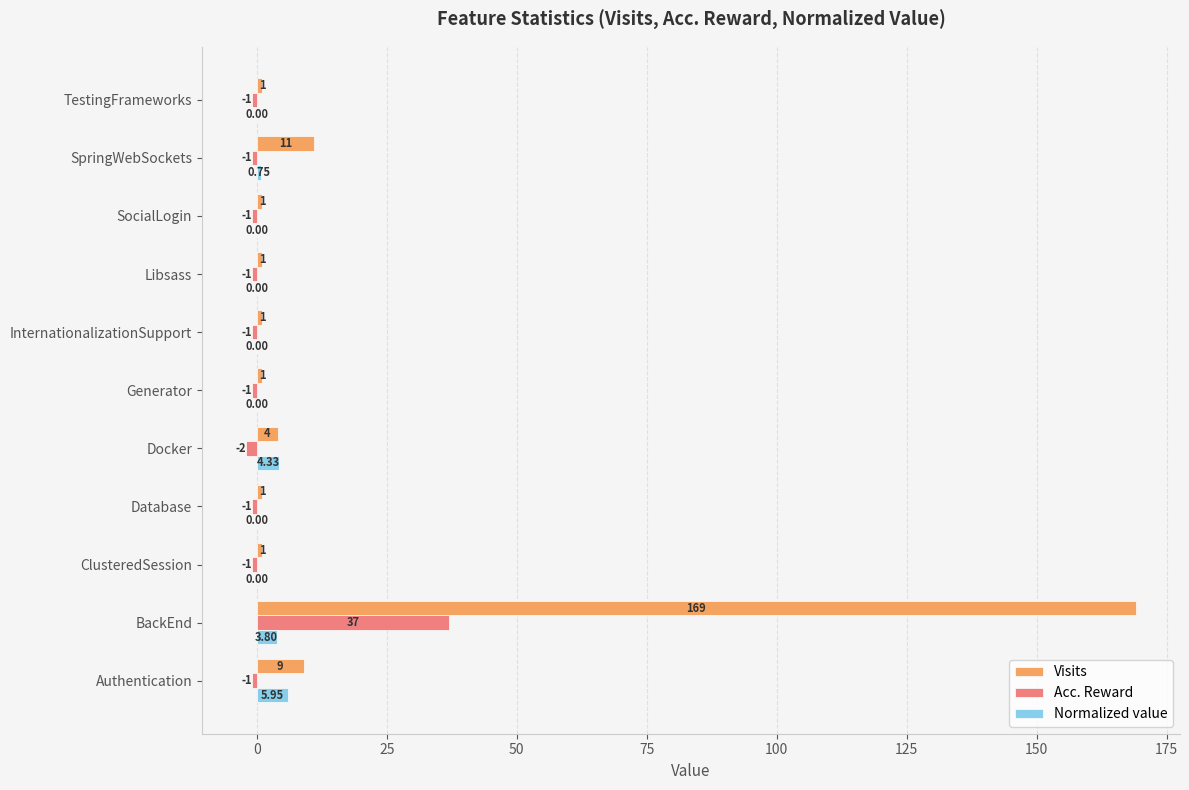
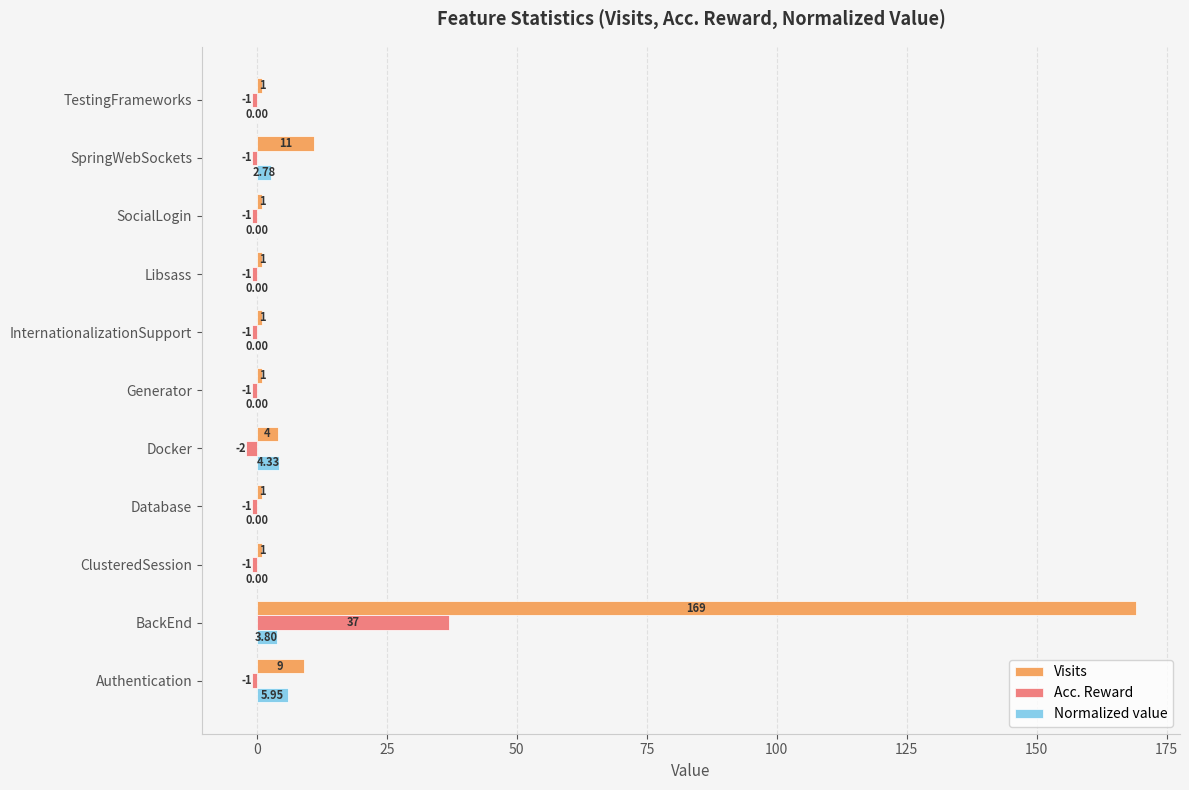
Normalized value, SpringWebSockets: 0.75 -> 2.78
